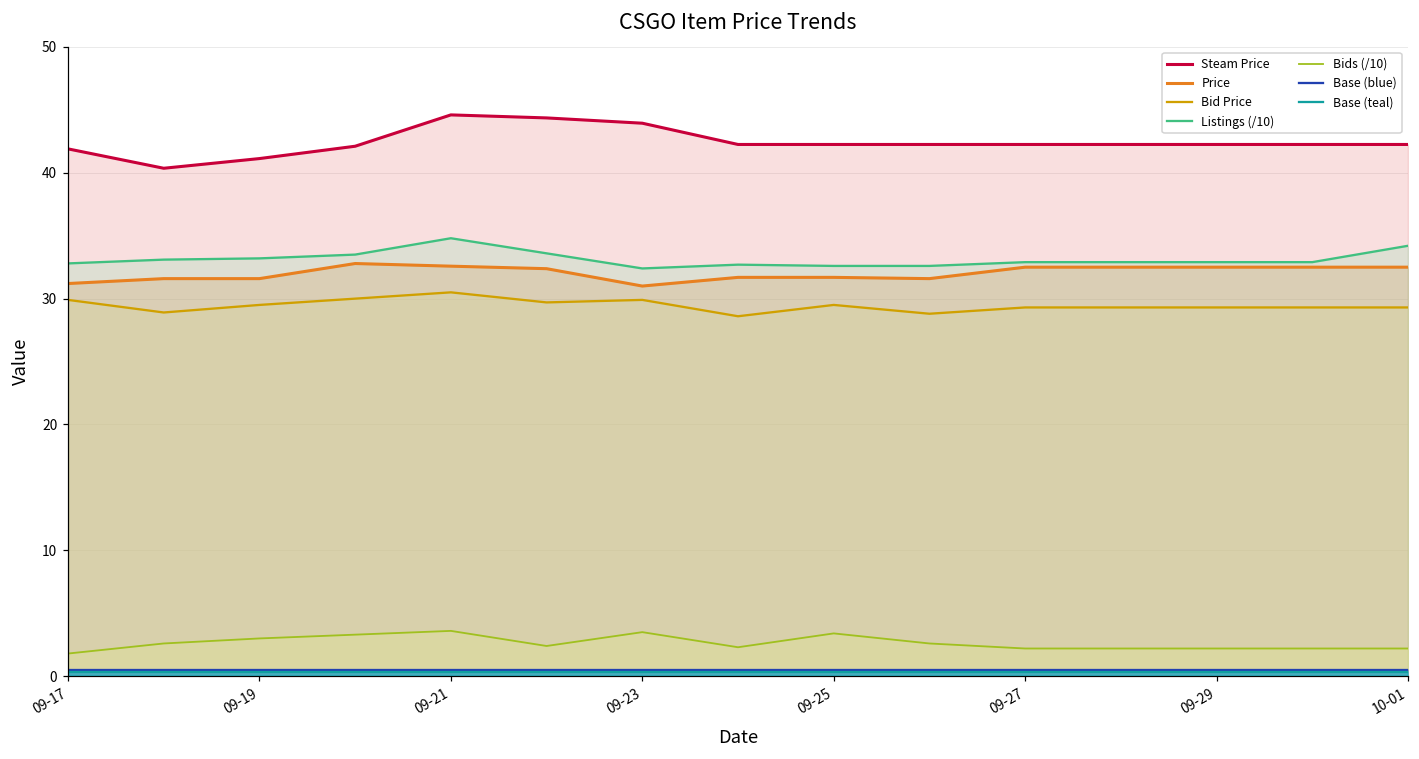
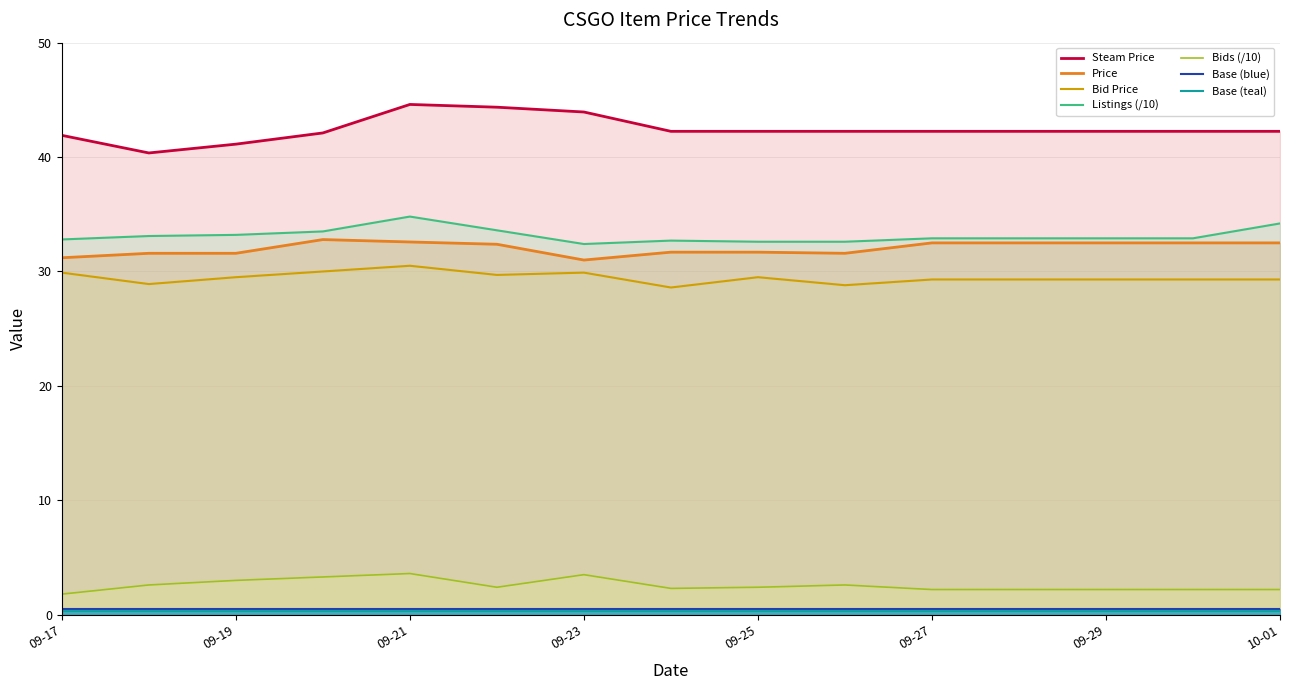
Bids (/10), 09-25: 3.4 -> 2.4
